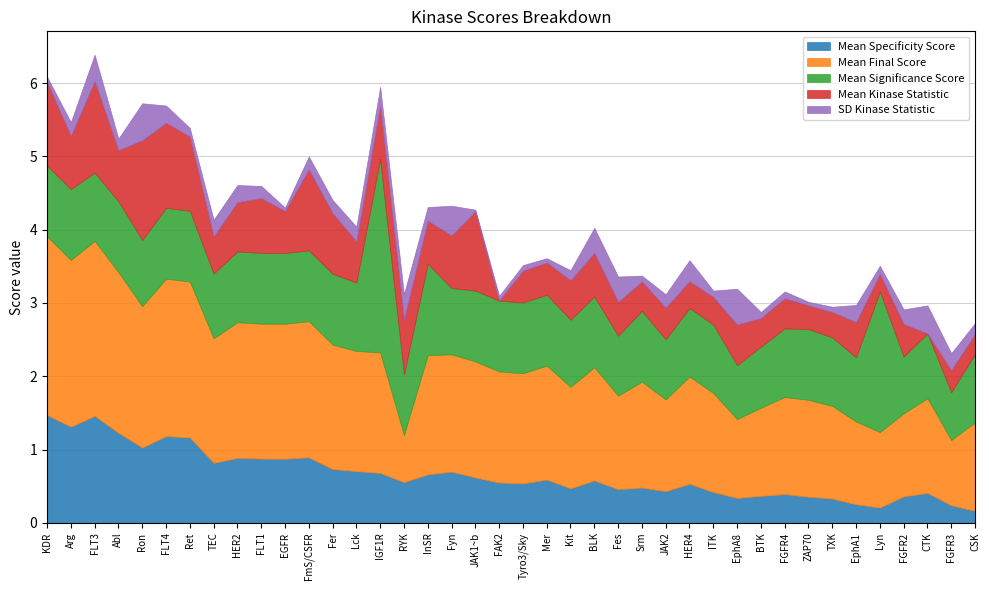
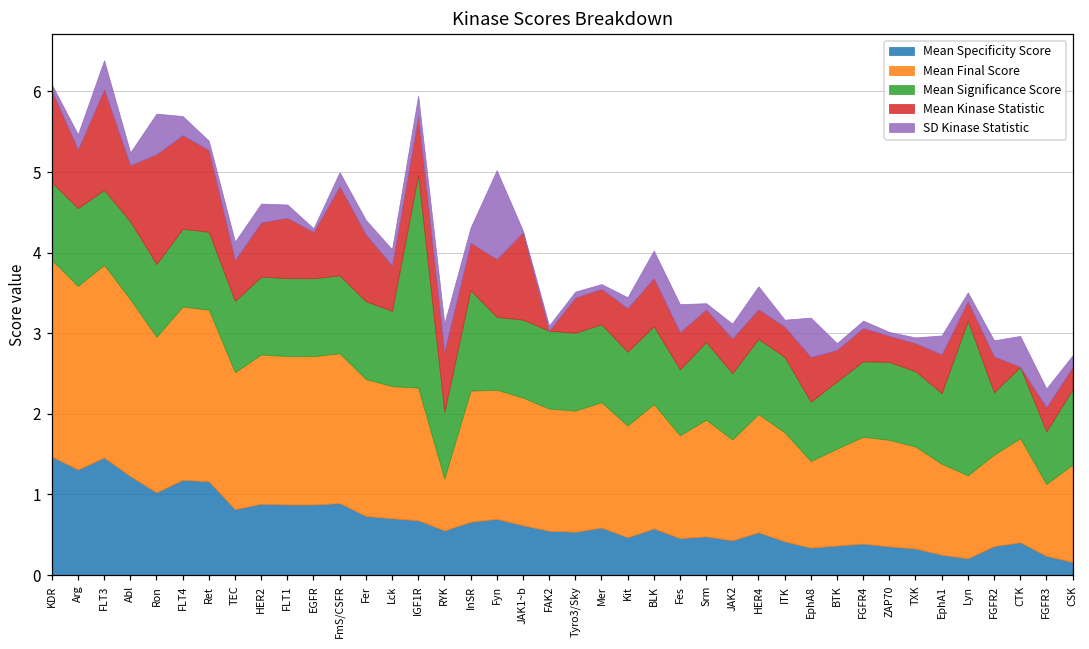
SD Kinase Statistic, Fyn: 0.4 -> 1.1
